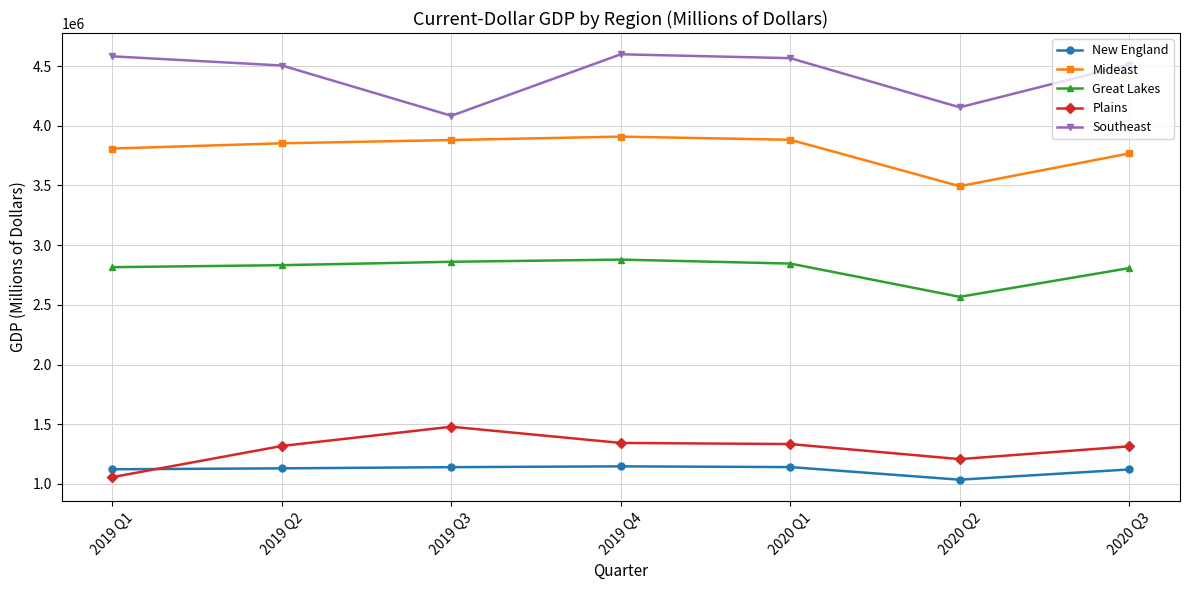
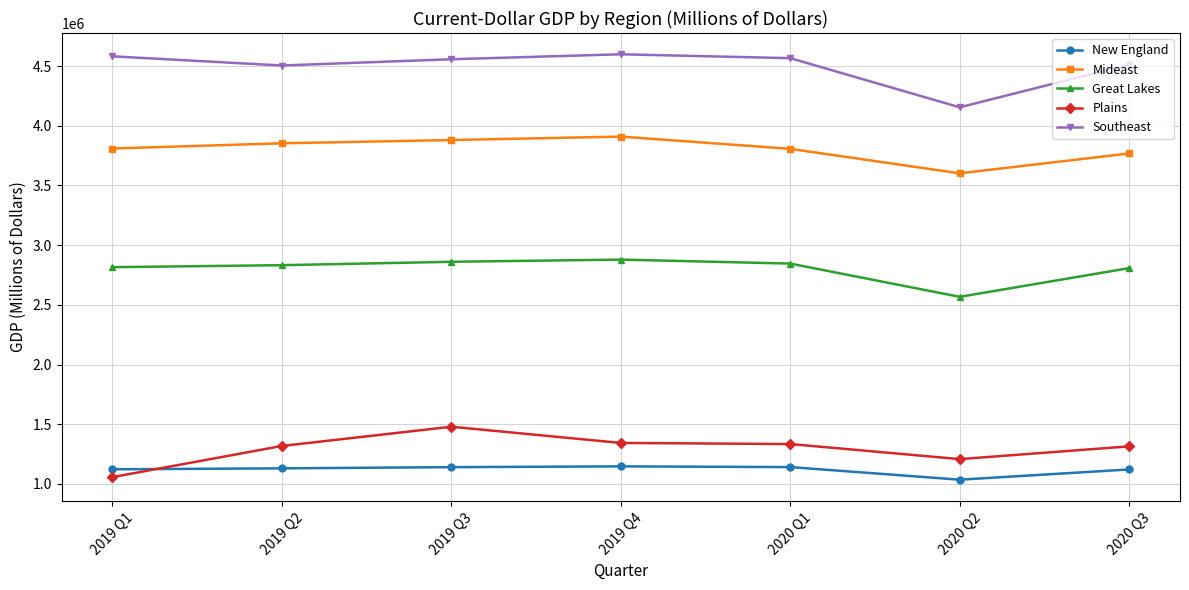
Southeast, 2019 Q3: 4080000 -> 4560000
Mideast, 2020 Q1: 3880000 -> 3810000
Mideast, 2020 Q2: 3490000 -> 3600000
